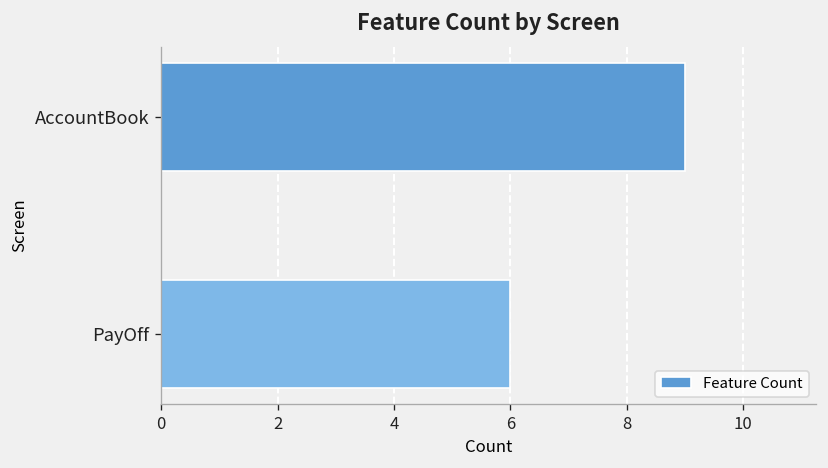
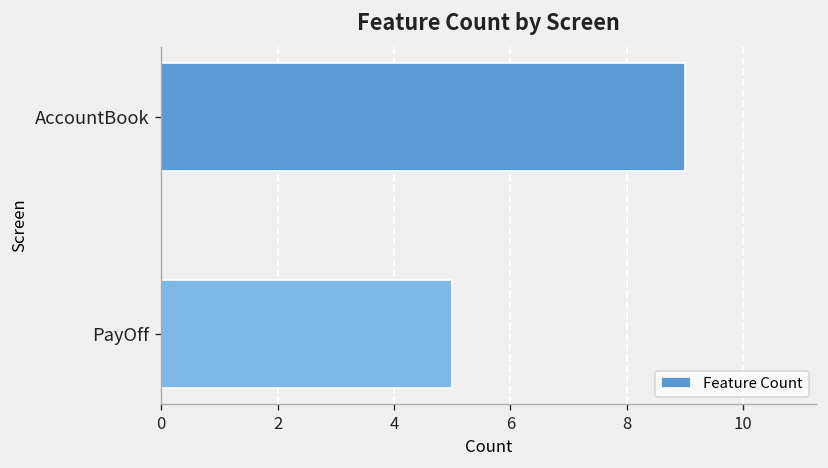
PayOff: 6 -> 5
